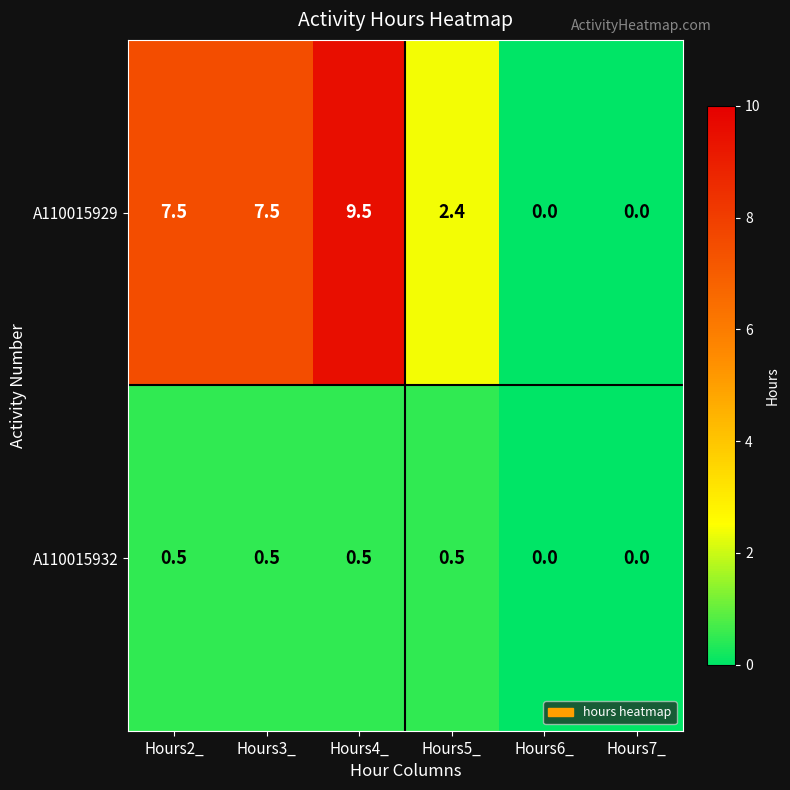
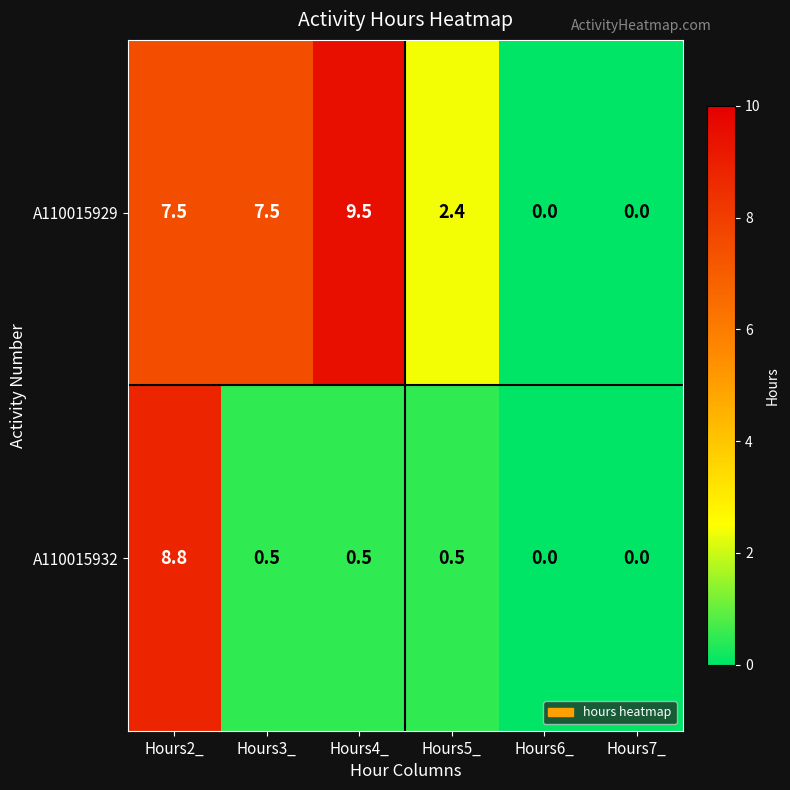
A110015932, Hours2_: 0.5 -> 8.8
